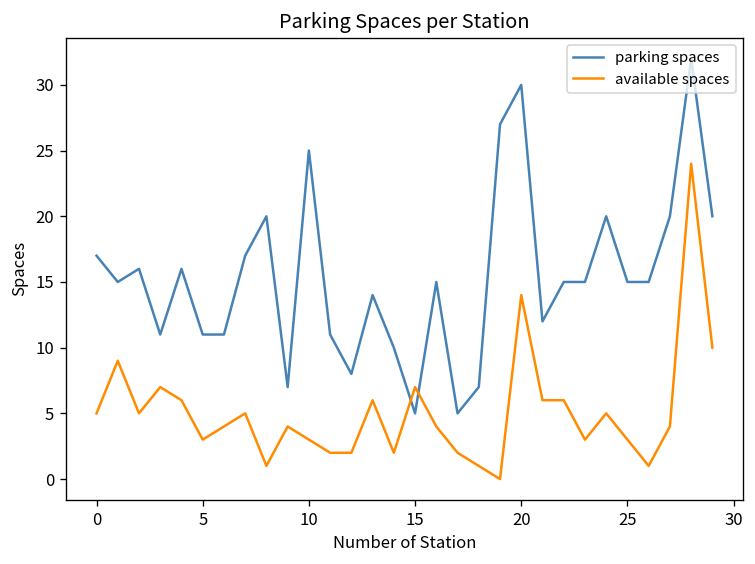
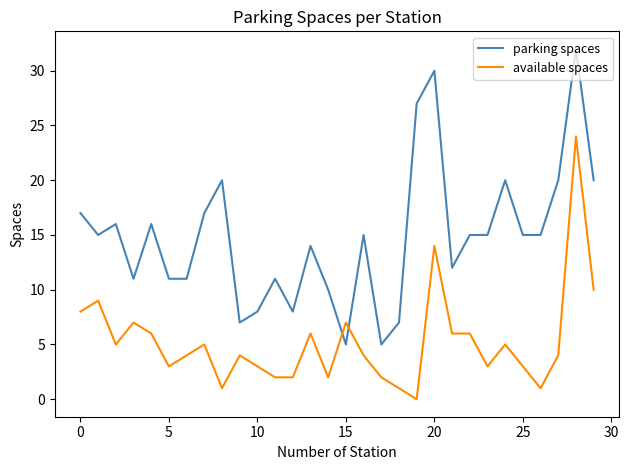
available spaces, 0: 5 -> 8
parking spaces, 10: 25 -> 8
